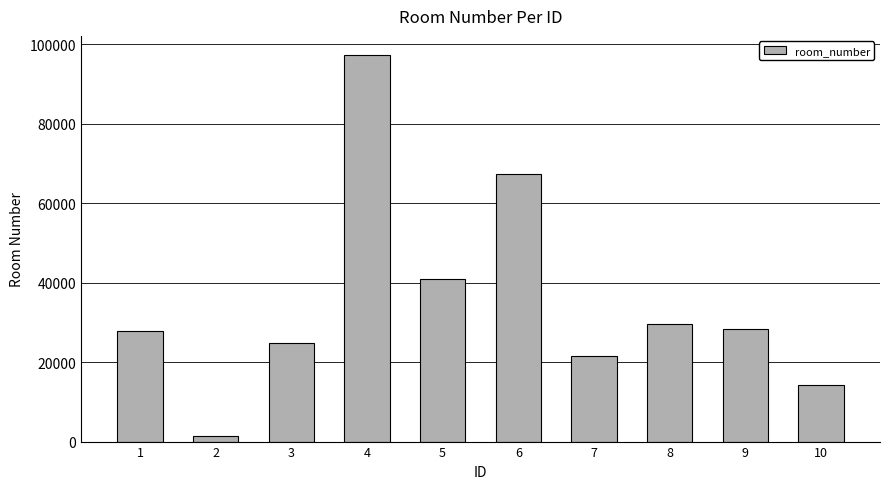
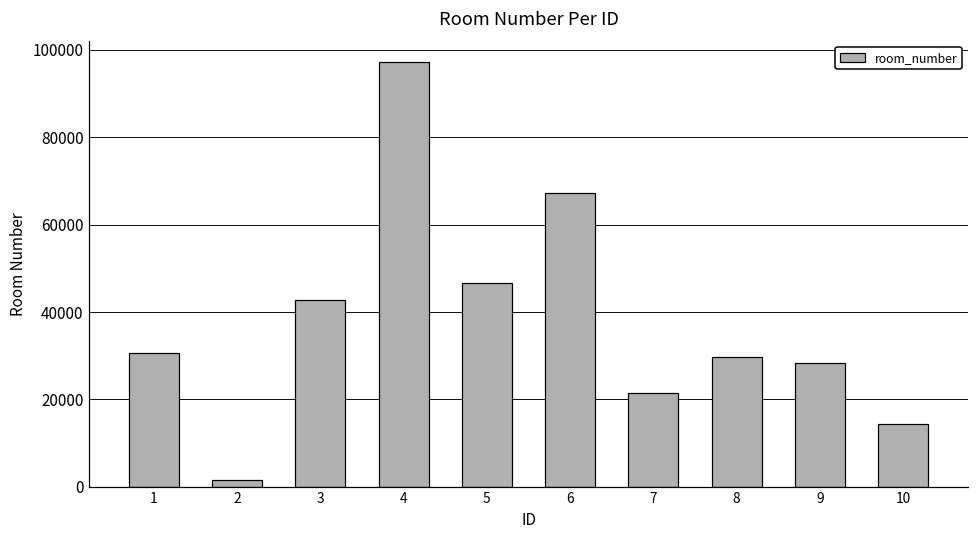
1: 28000 -> 31000
3: 25000 -> 43000
5: 41000 -> 47000
